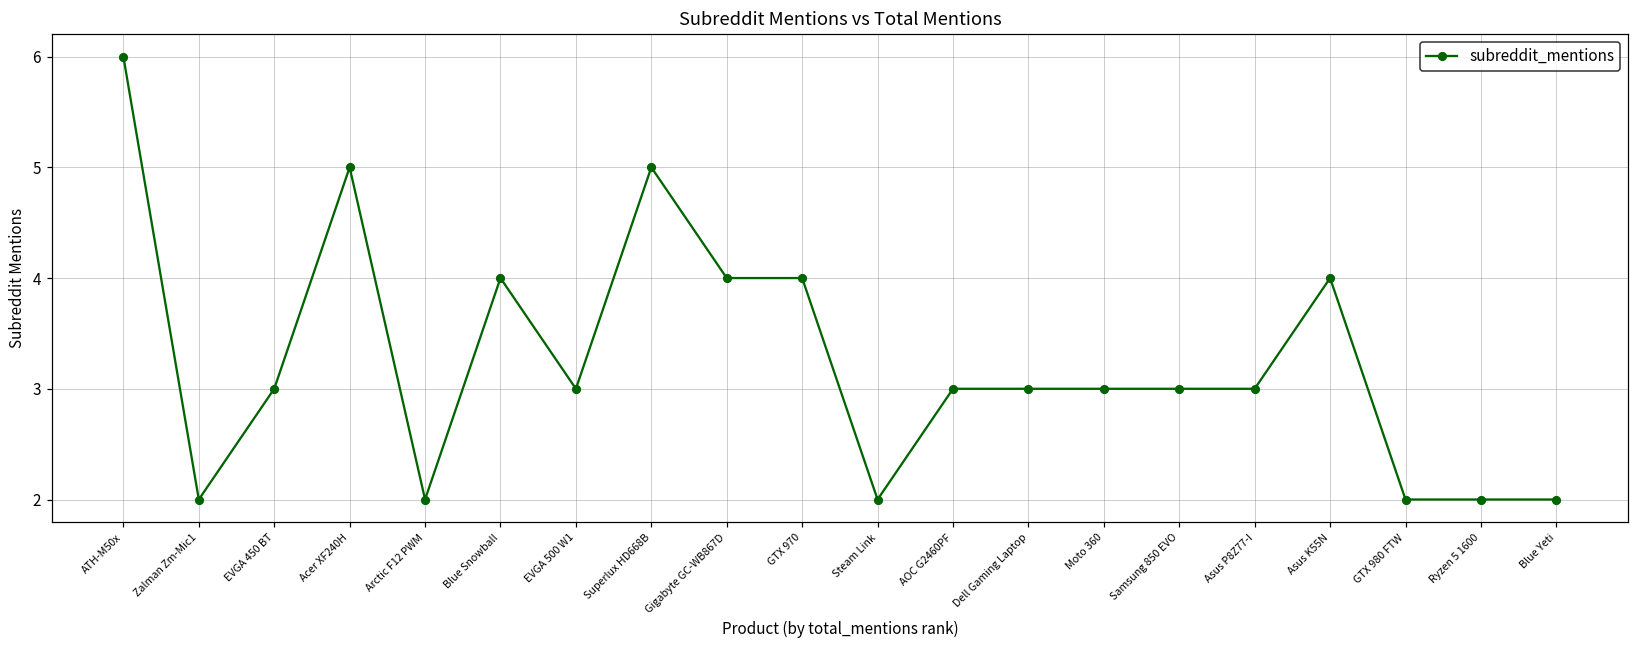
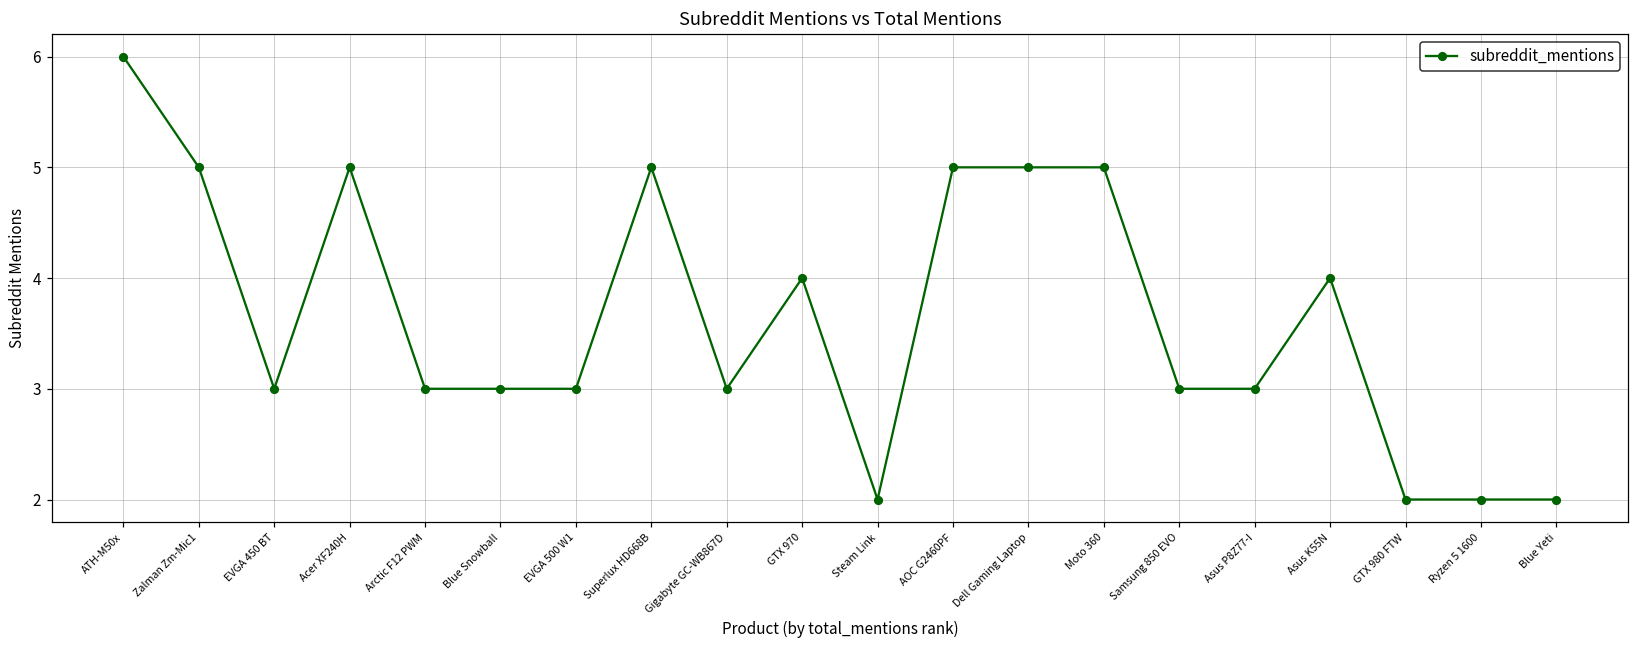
Zalman Zm-Mic1: 2 -> 5
Arctic F12 PWM: 2 -> 3
Blue Snowball: 4 -> 3
Gigabyte GC-WB867D: 4 -> 3
AOC G2460PF: 3 -> 5
Dell Gaming Laptop: 3 -> 5
Moto 360: 3 -> 5
